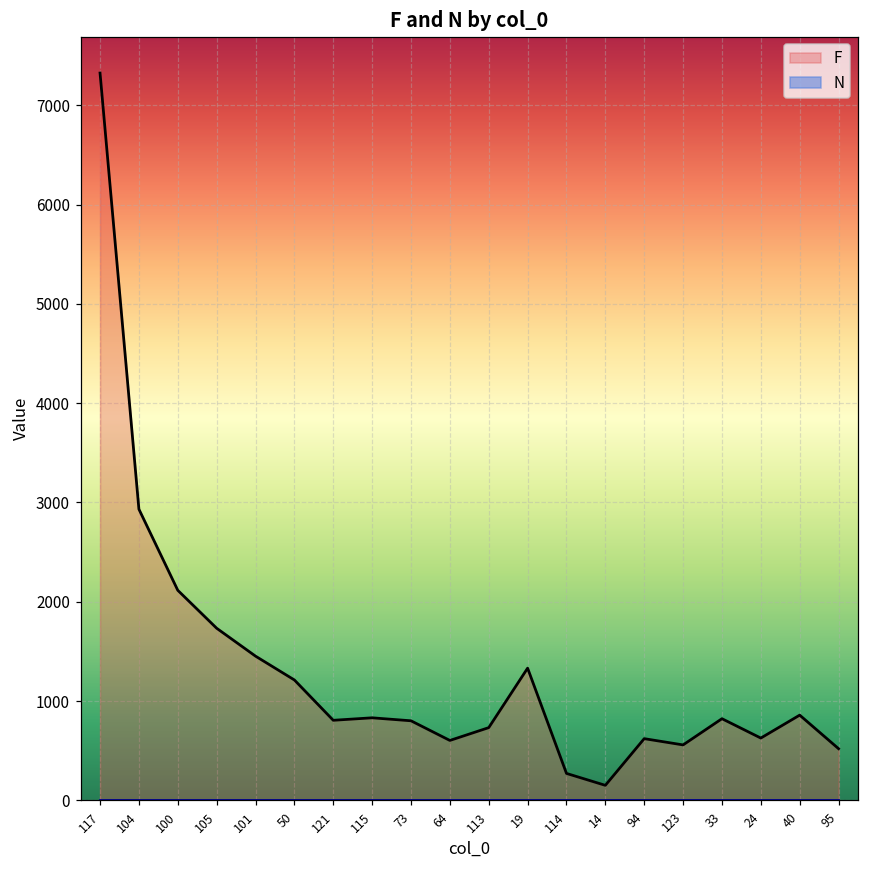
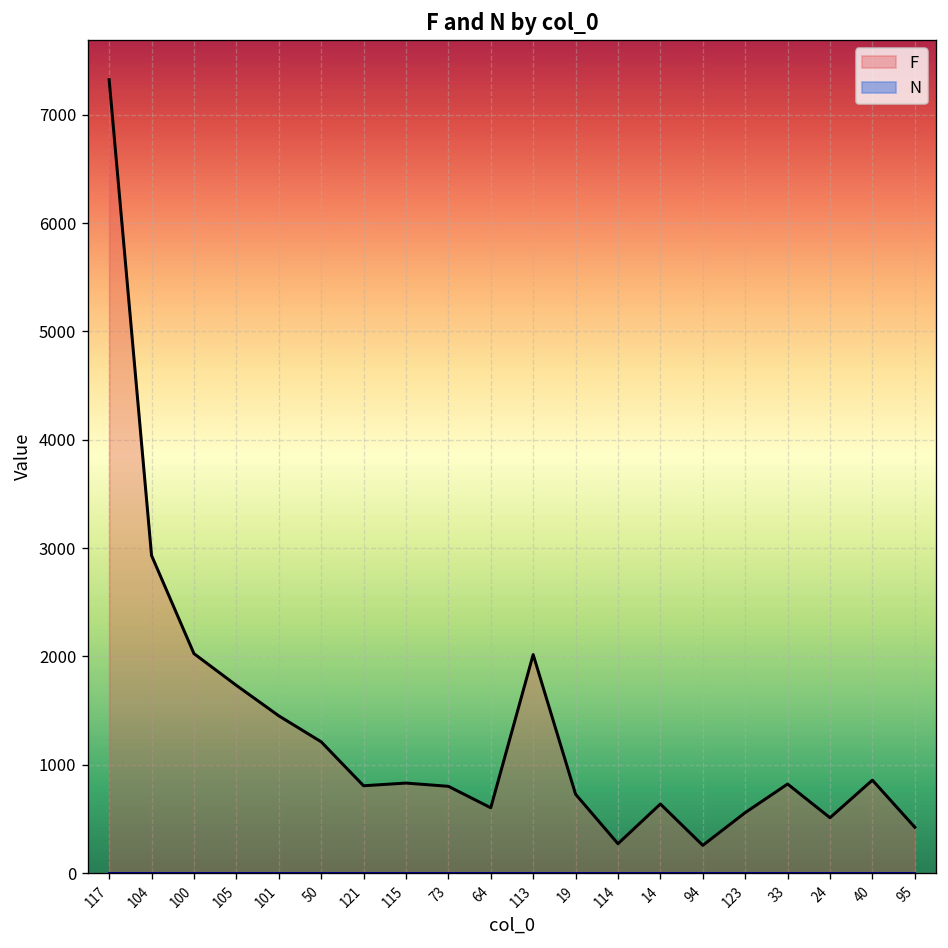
F, 100: 2100 -> 2000
F, 113: 700 -> 2000
F, 19: 1300 -> 700
F, 14: 200 -> 600
F, 94: 600 -> 300
F, 24: 600 -> 500
F, 95: 500 -> 400
